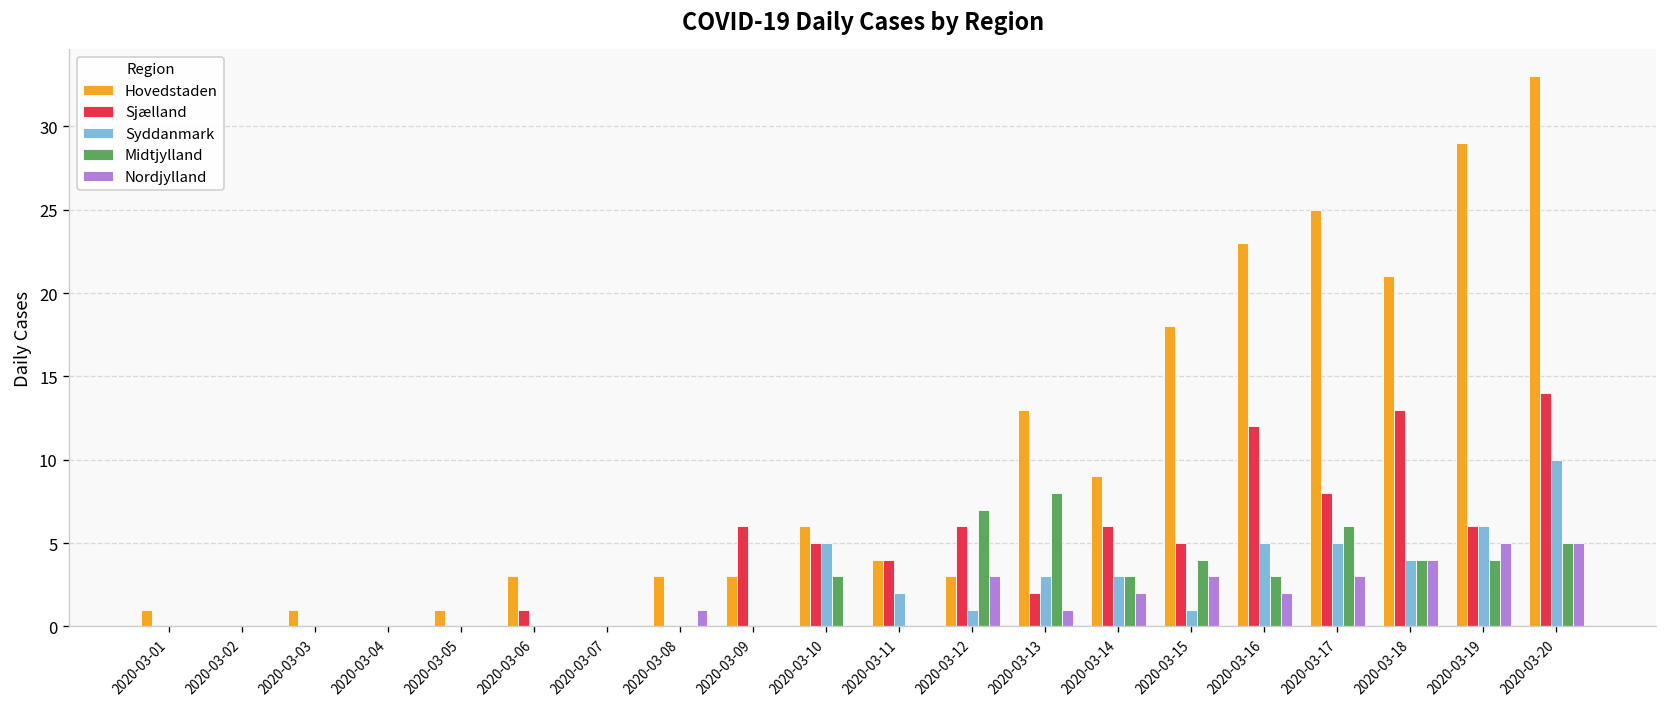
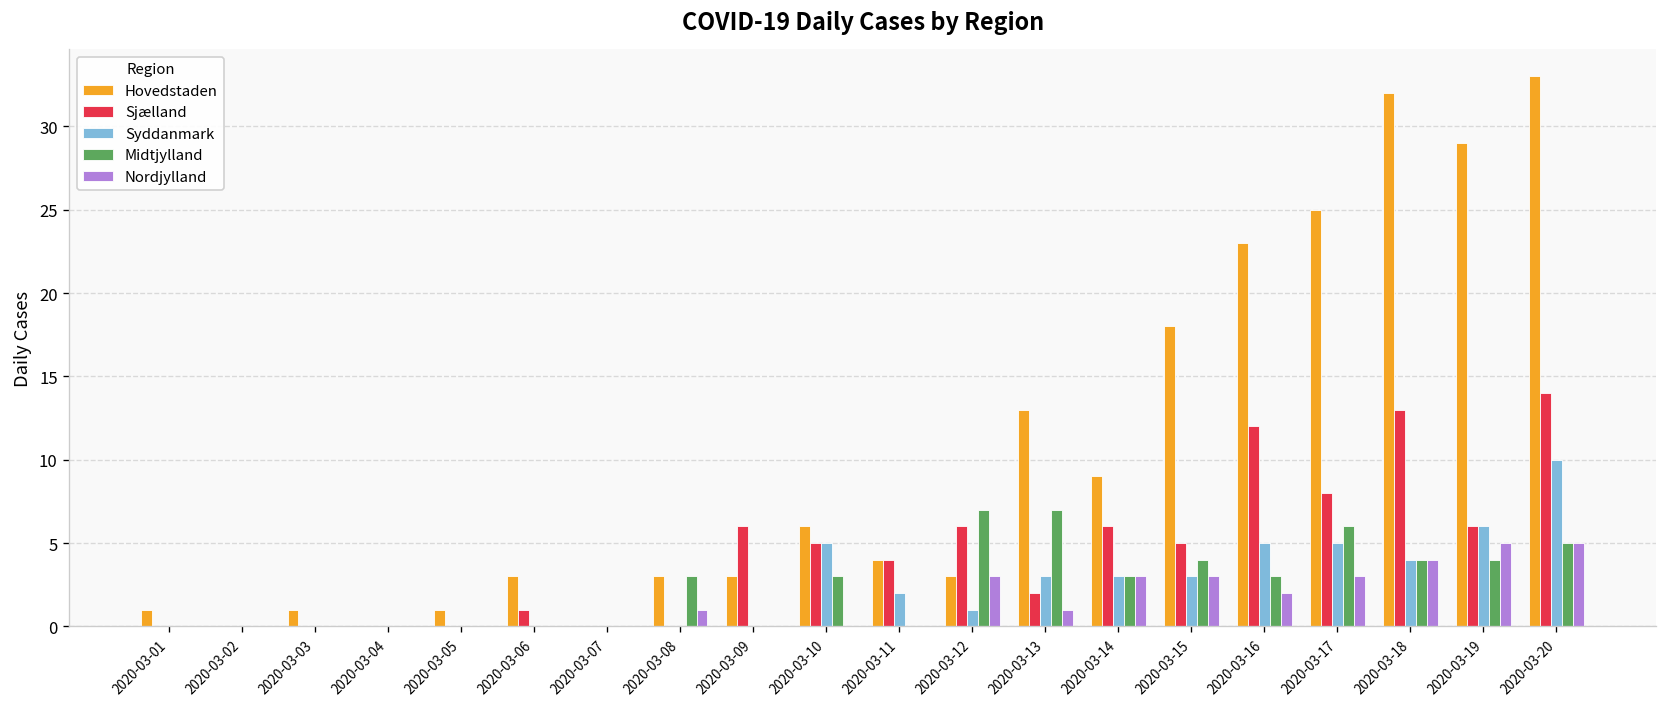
Midtjylland, 2020-03-08: 0 -> 3
Midtjylland, 2020-03-13: 8 -> 7
Nordjylland, 2020-03-14: 2 -> 3
Syddanmark, 2020-03-15: 1 -> 3
Hovedstaden, 2020-03-18: 21 -> 32
